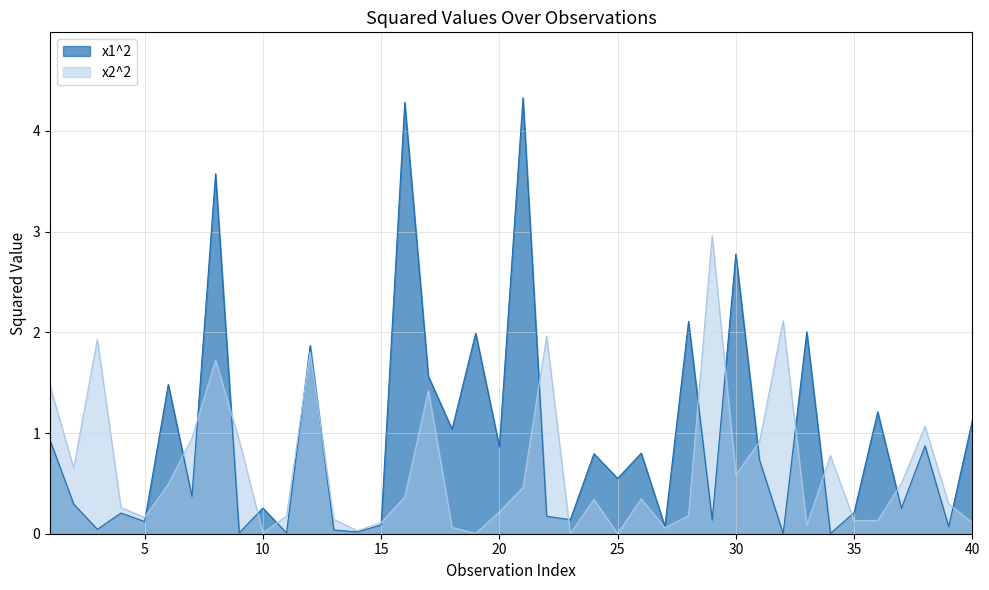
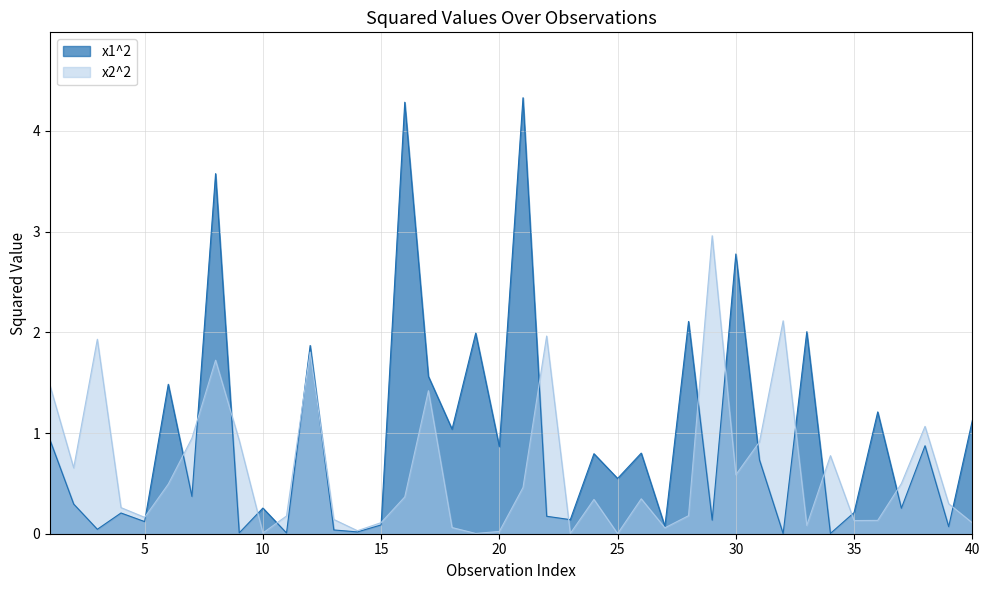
x2^2, 20: 0.22 -> 0.02
